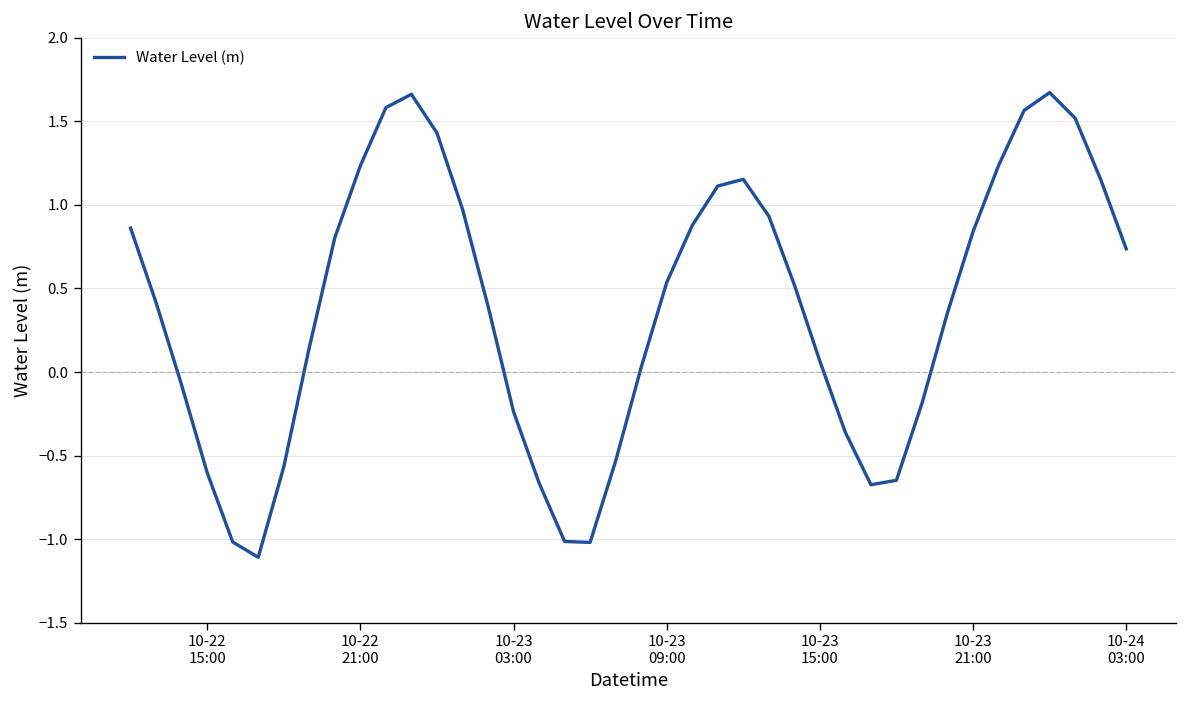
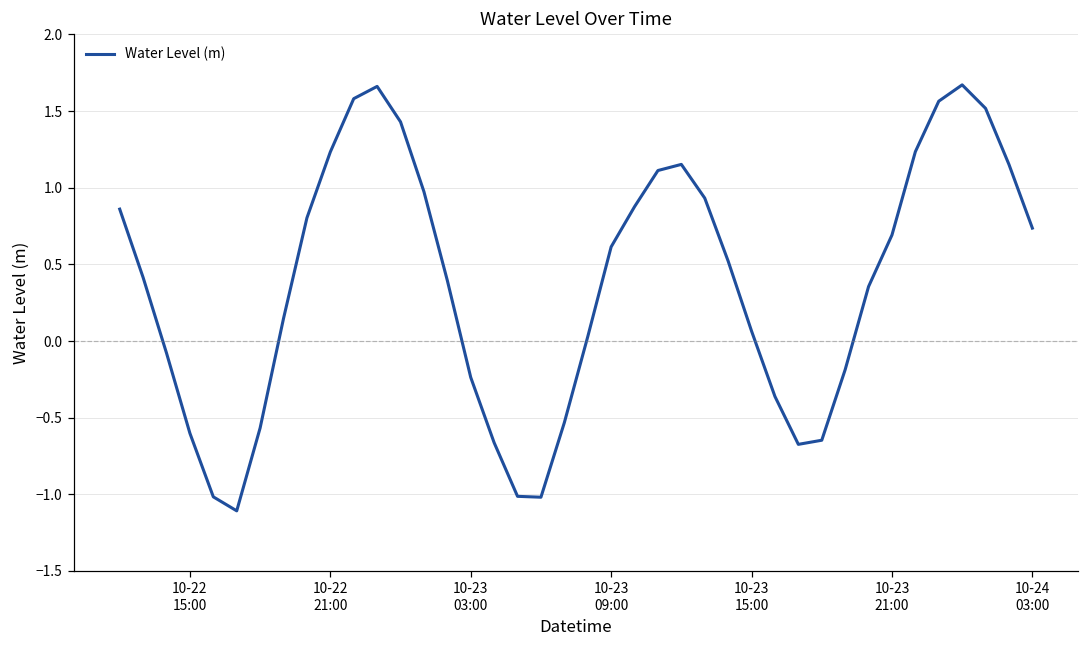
10-23 09:00: 0.54 -> 0.61
10-23 21:00: 0.84 -> 0.69
